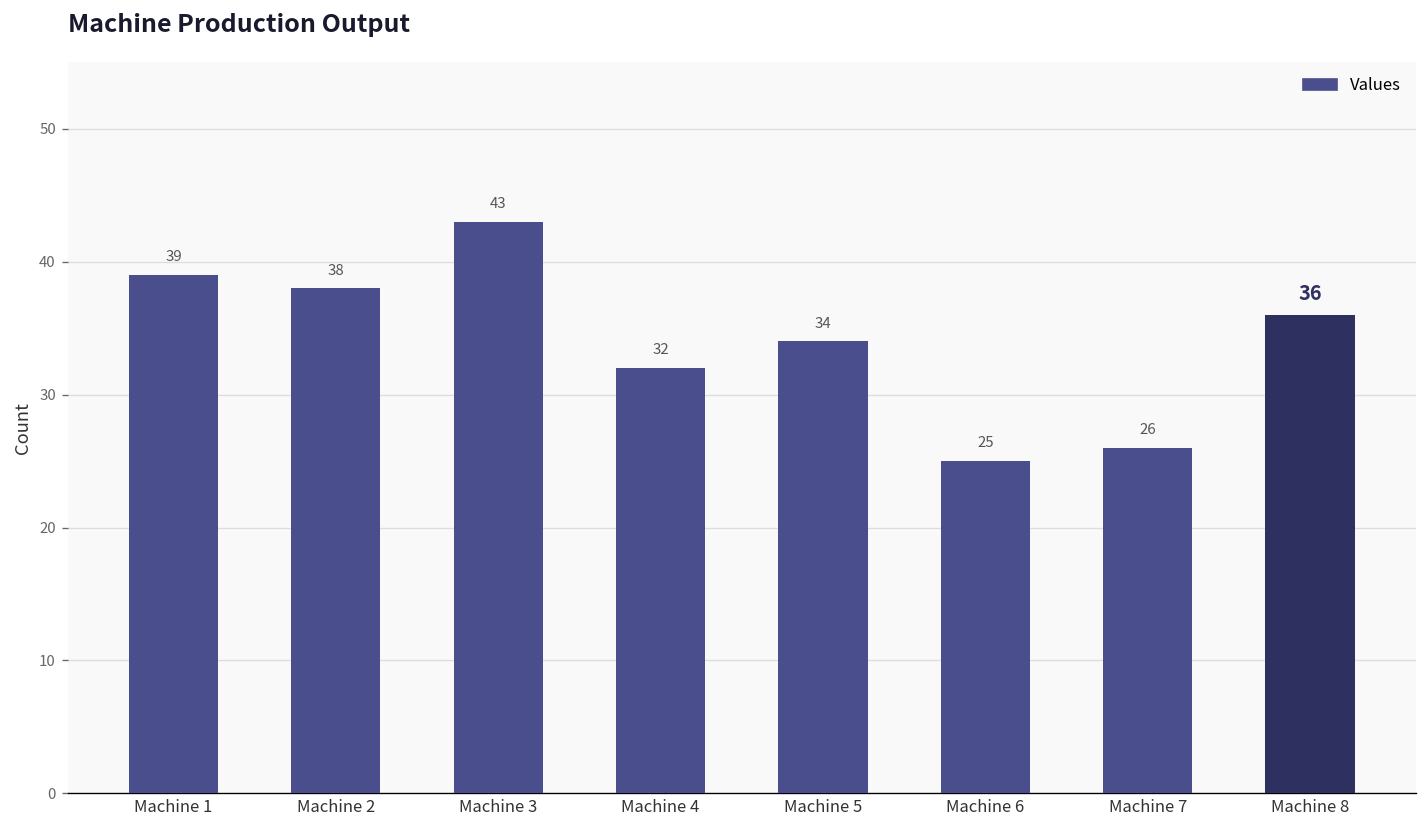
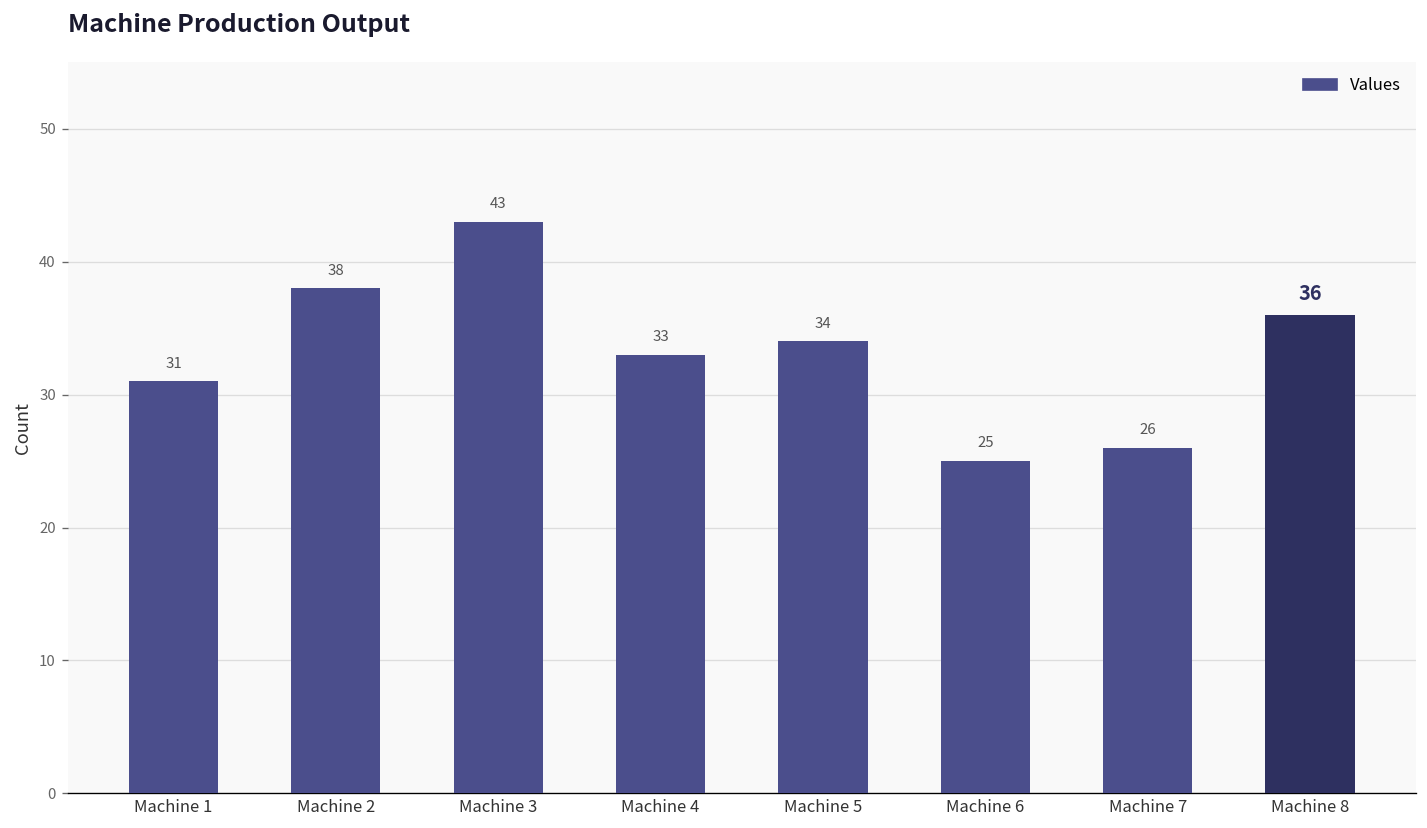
Machine 1: 39 -> 31
Machine 4: 32 -> 33
